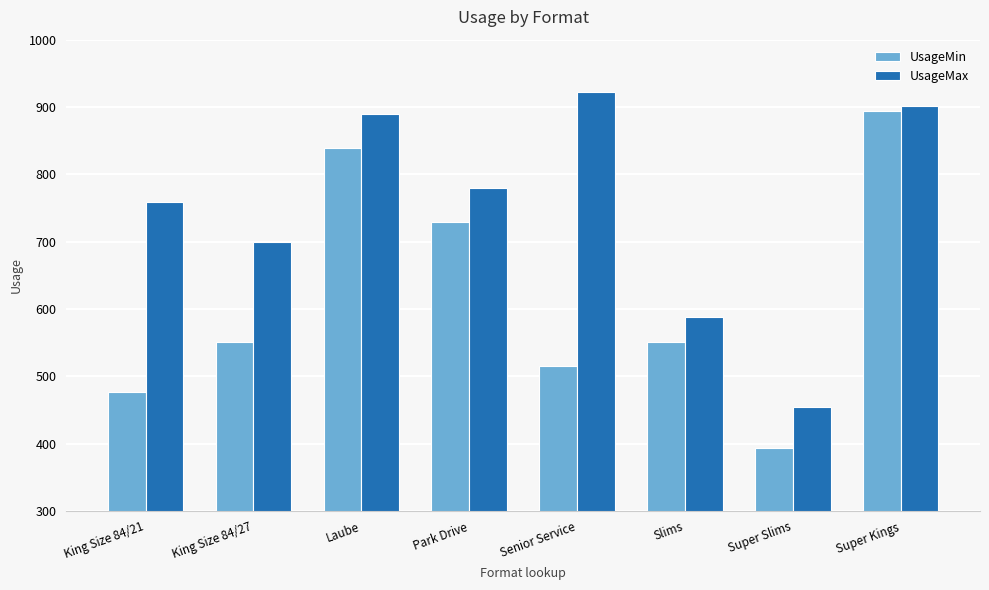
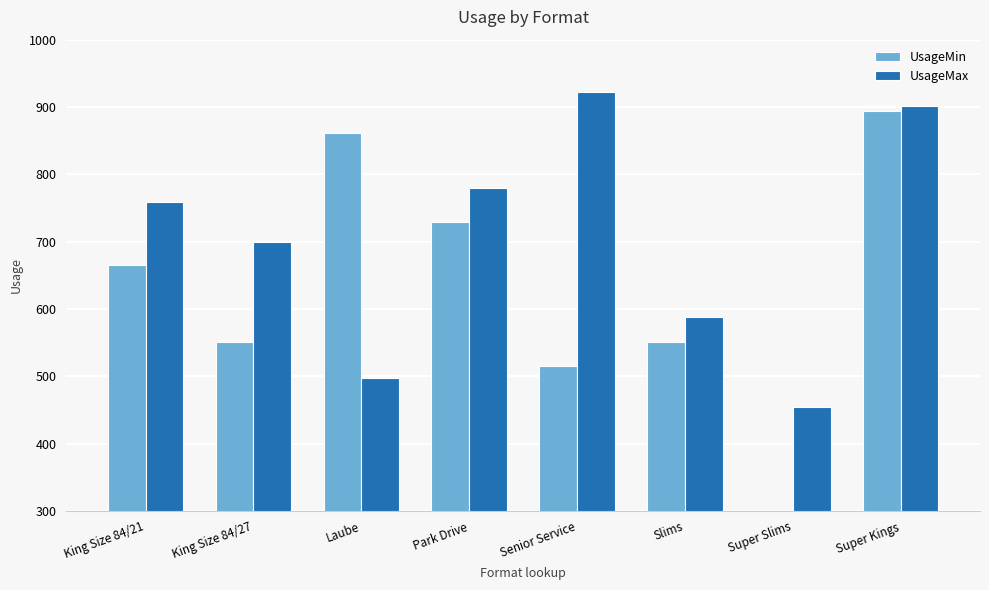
UsageMin, King Size 84/21: 480 -> 670
UsageMin, Laube: 840 -> 860
UsageMax, Laube: 890 -> 500
UsageMin, Super Slims: 390 -> 300
